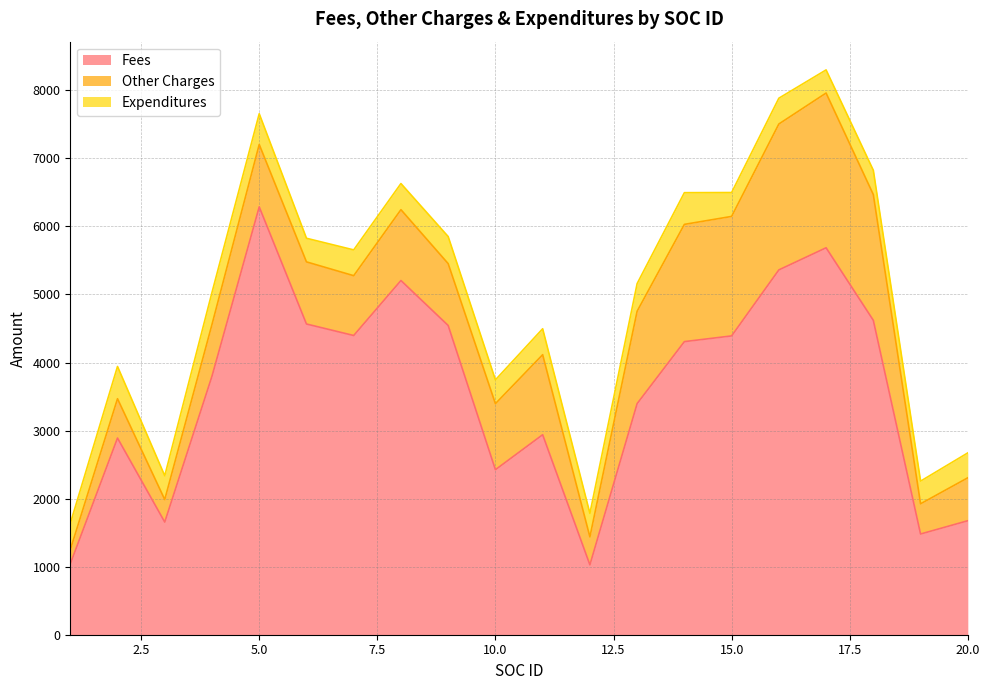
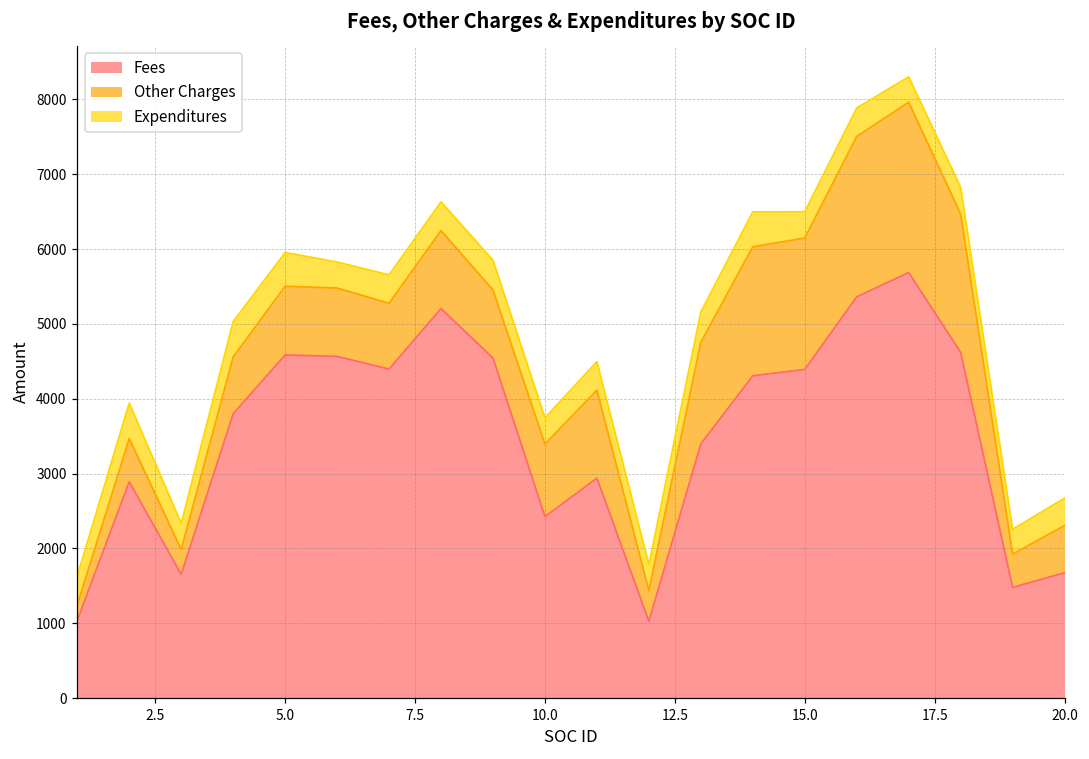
Fees, 5.0: 6300 -> 4600
